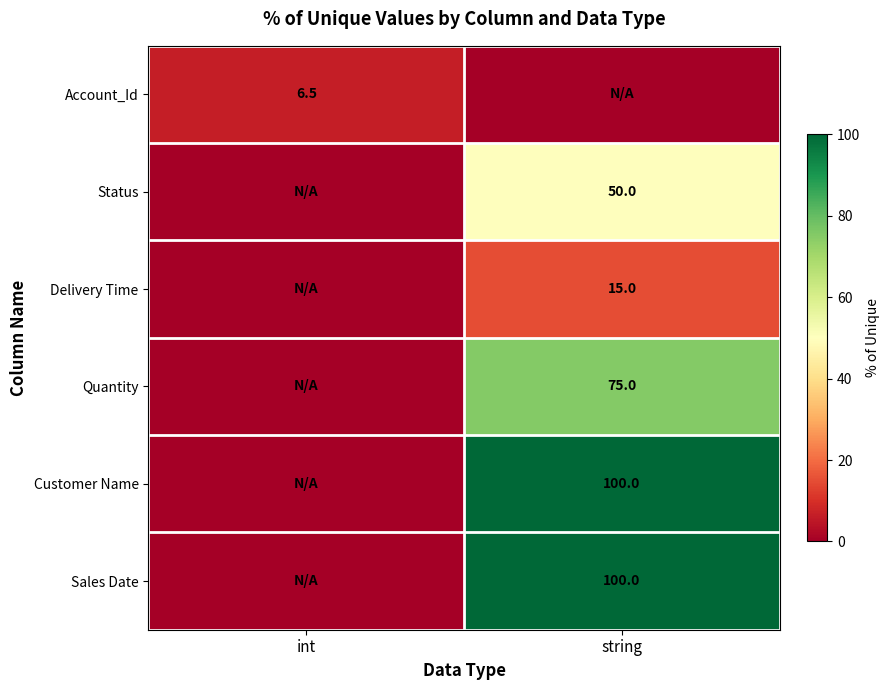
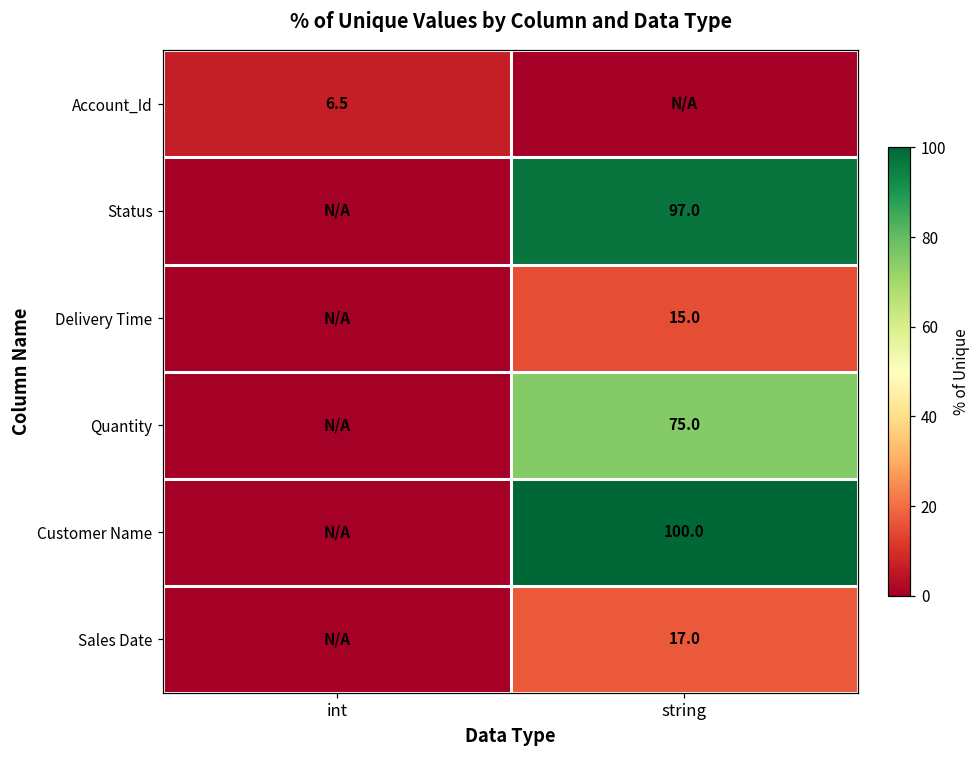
Status, string: 50.0 -> 97.0
Sales Date, string: 100.0 -> 17.0
